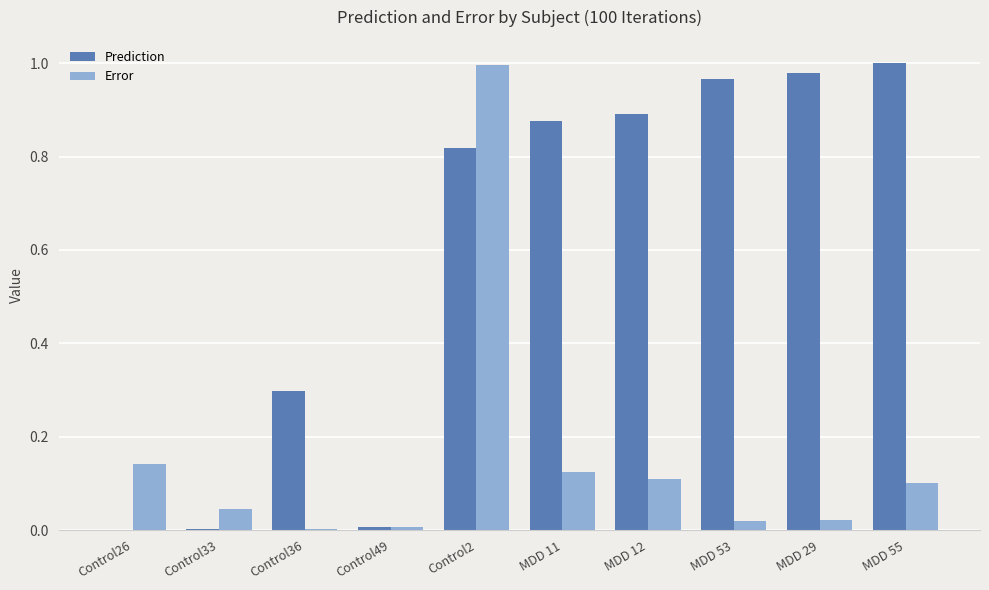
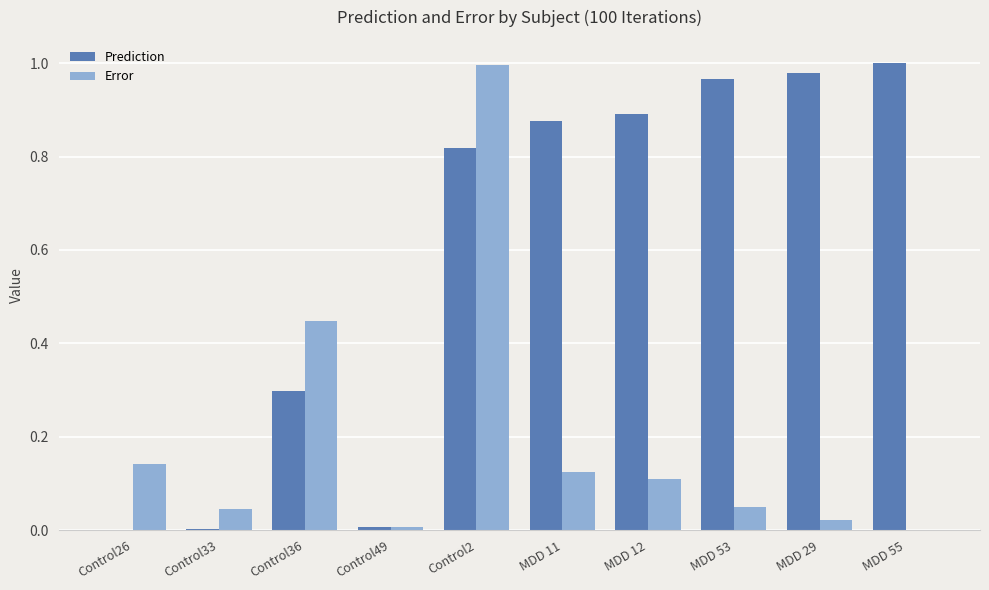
Error, Control36: 0.00 -> 0.45
Error, MDD 53: 0.02 -> 0.05
Error, MDD 55: 0.1 -> 0.0
